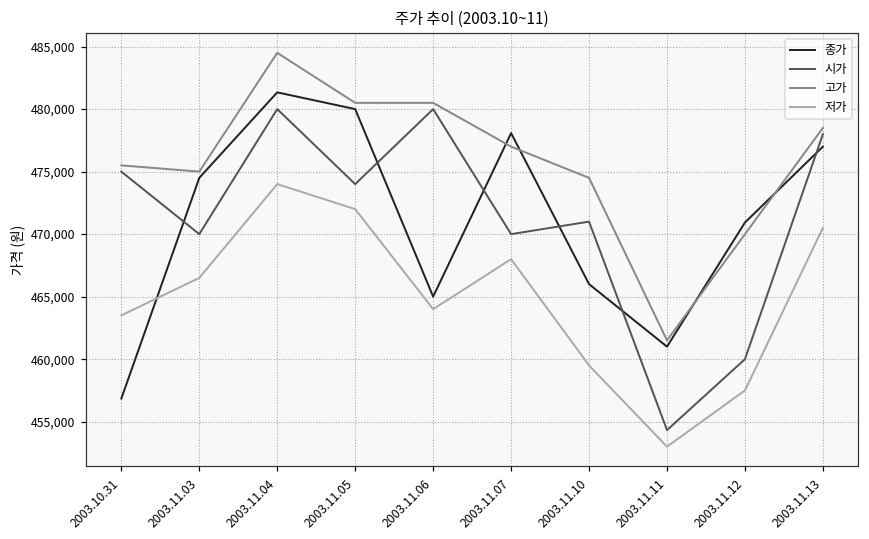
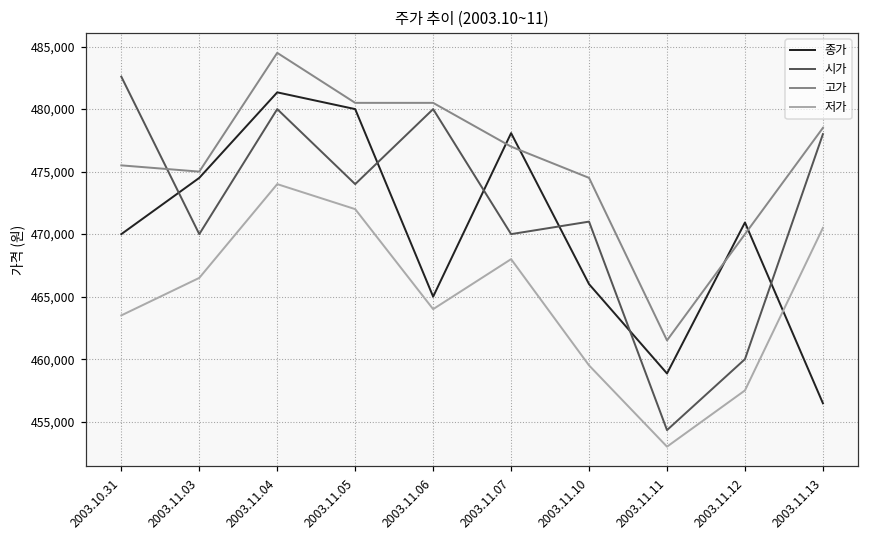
종가, 2003.10.31: 456,800 -> 470,000
시가, 2003.10.31: 475,000 -> 482,600
종가, 2003.11.11: 461,000 -> 458,900
종가, 2003.11.13: 477,000 -> 456,500
